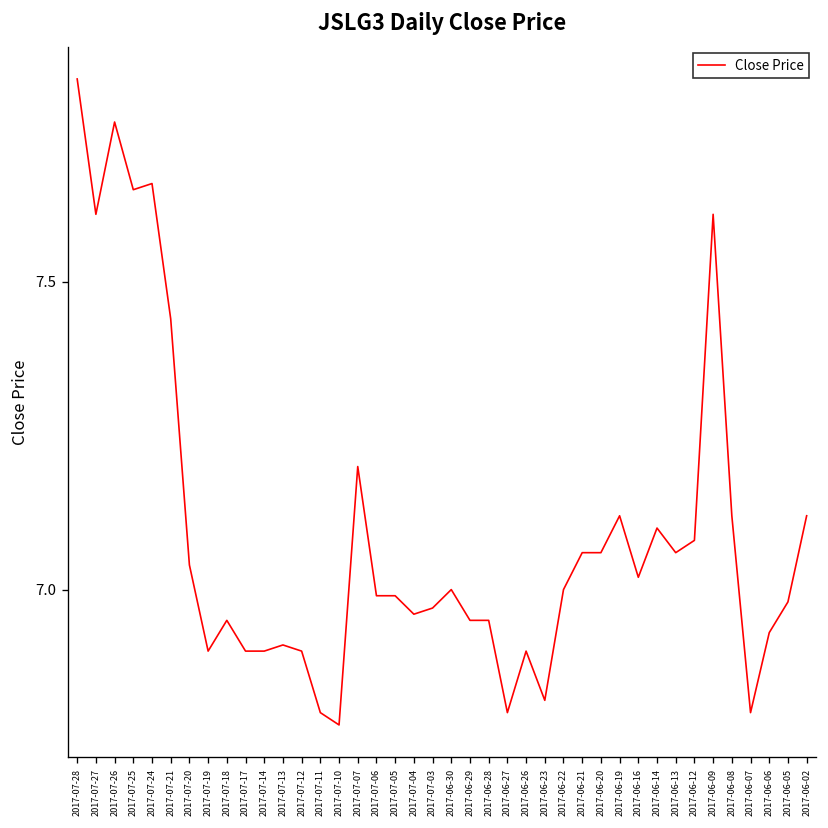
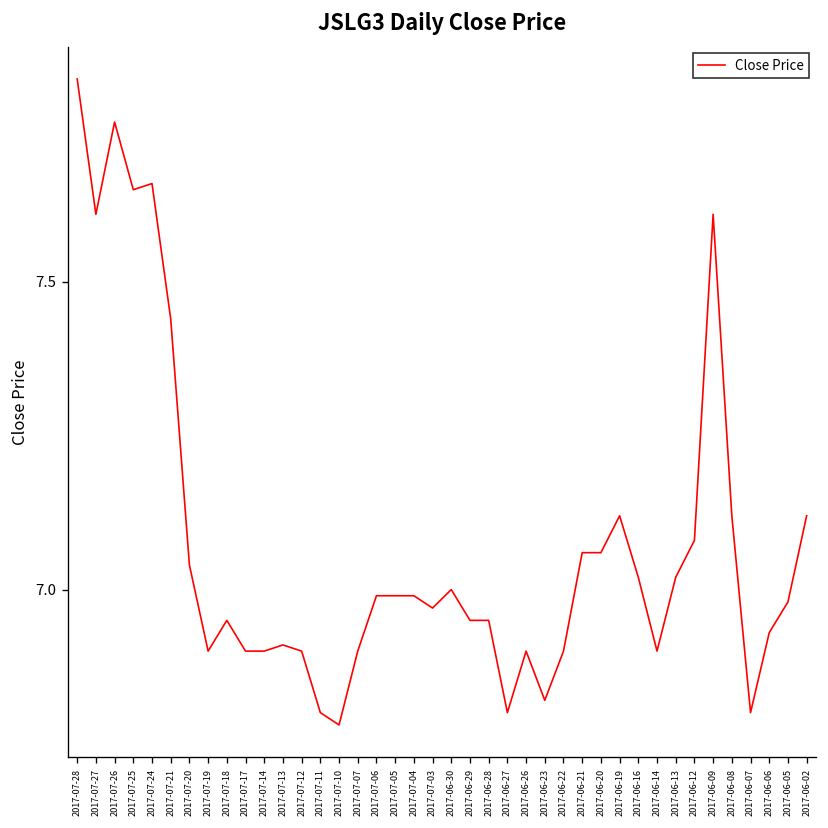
2017-07-07: 7.2 -> 6.9
2017-07-04: 6.96 -> 6.99
2017-06-22: 7.0 -> 6.9
2017-06-14: 7.1 -> 6.9
2017-06-13: 7.06 -> 7.02
